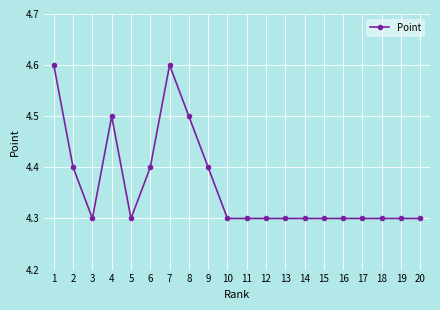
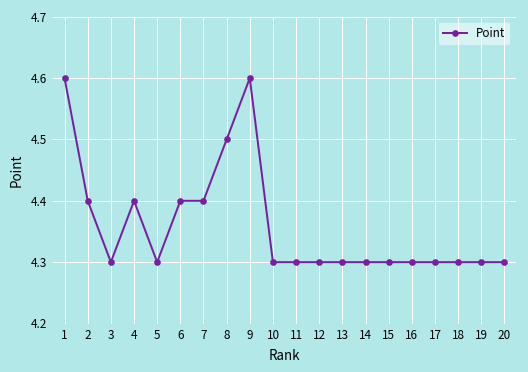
4: 4.5 -> 4.4
7: 4.6 -> 4.4
9: 4.4 -> 4.6
